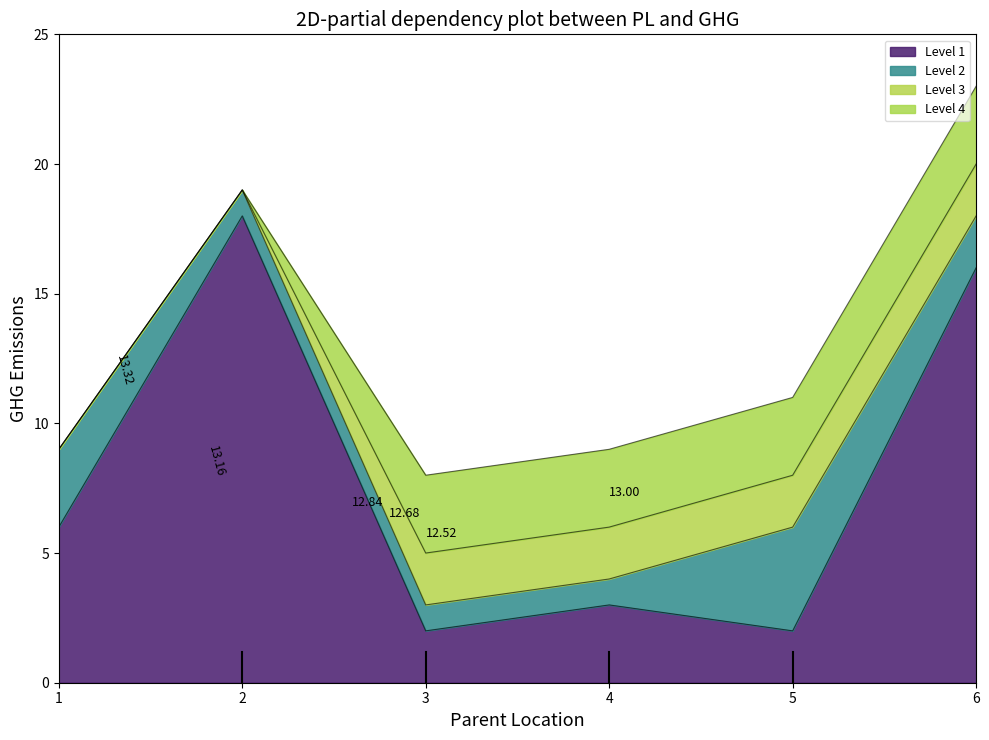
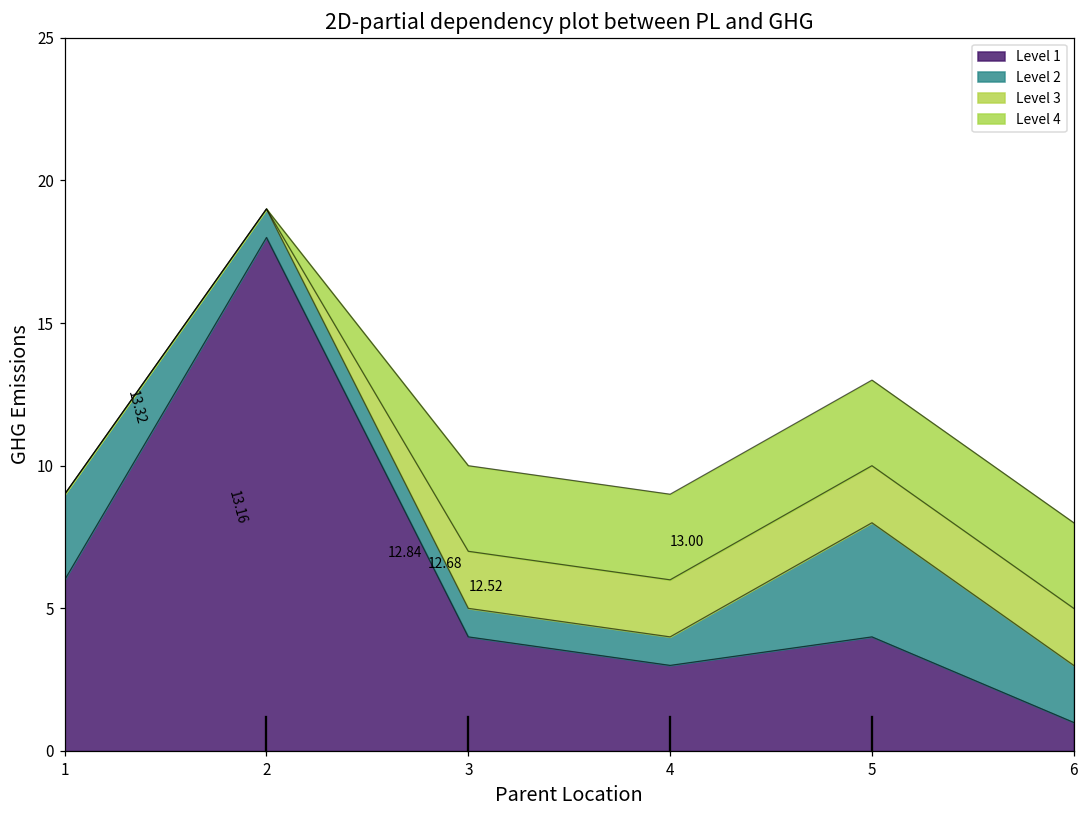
Level 1, 3: 2 -> 4
Level 1, 5: 2 -> 4
Level 1, 6: 16 -> 1
